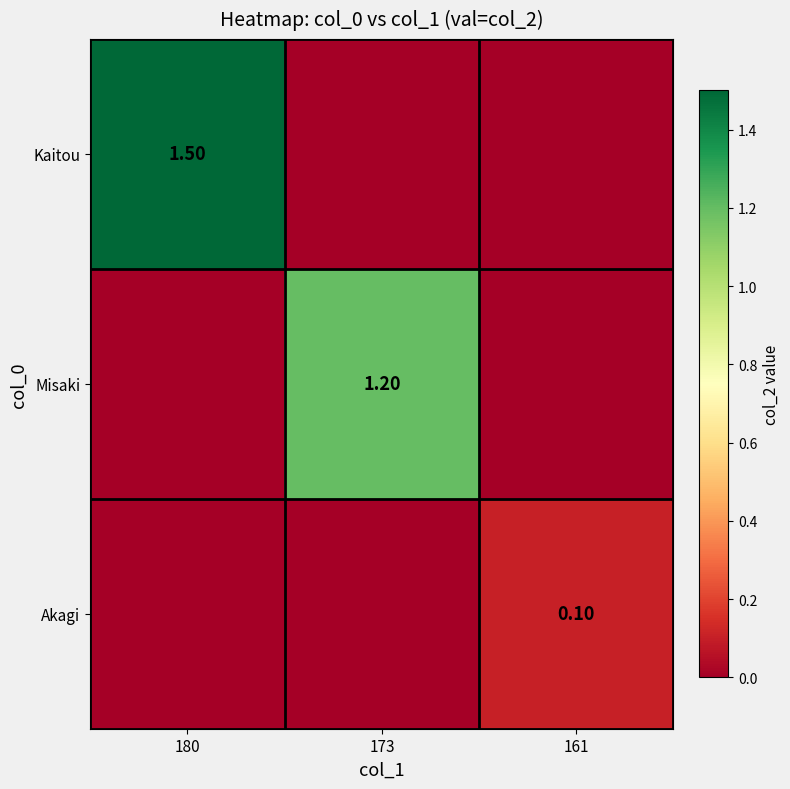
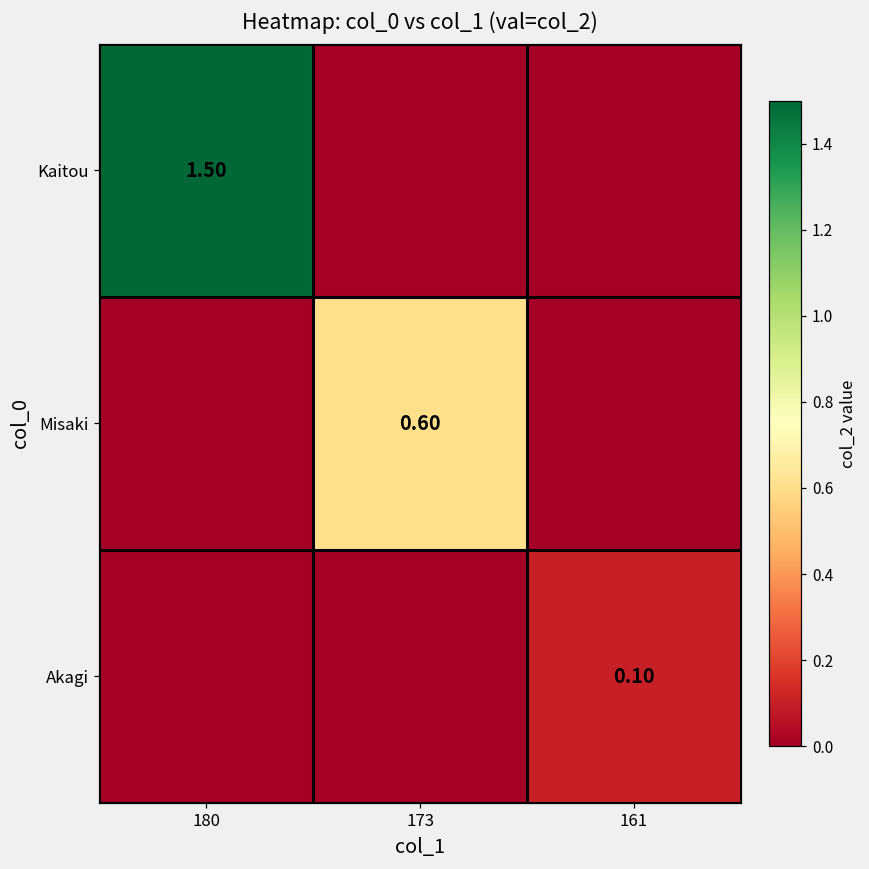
Misaki, 173: 1.20 -> 0.60
